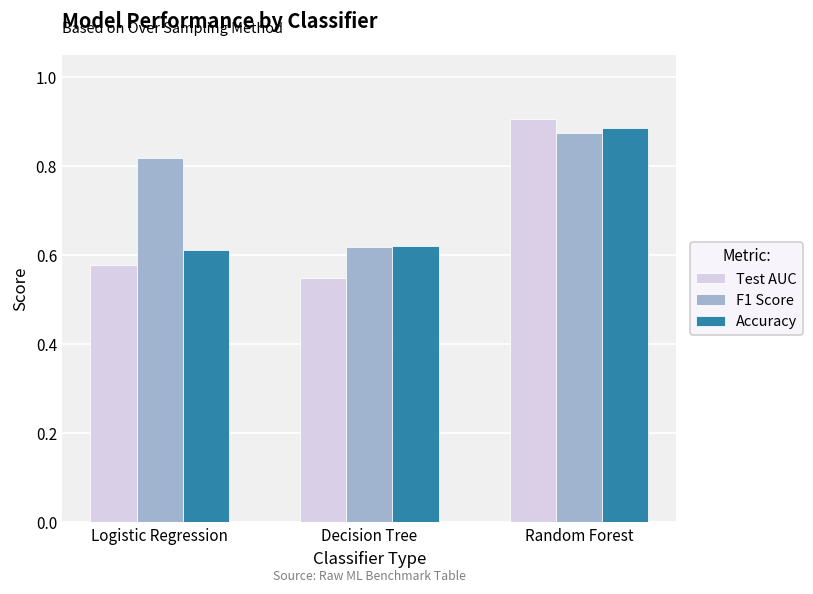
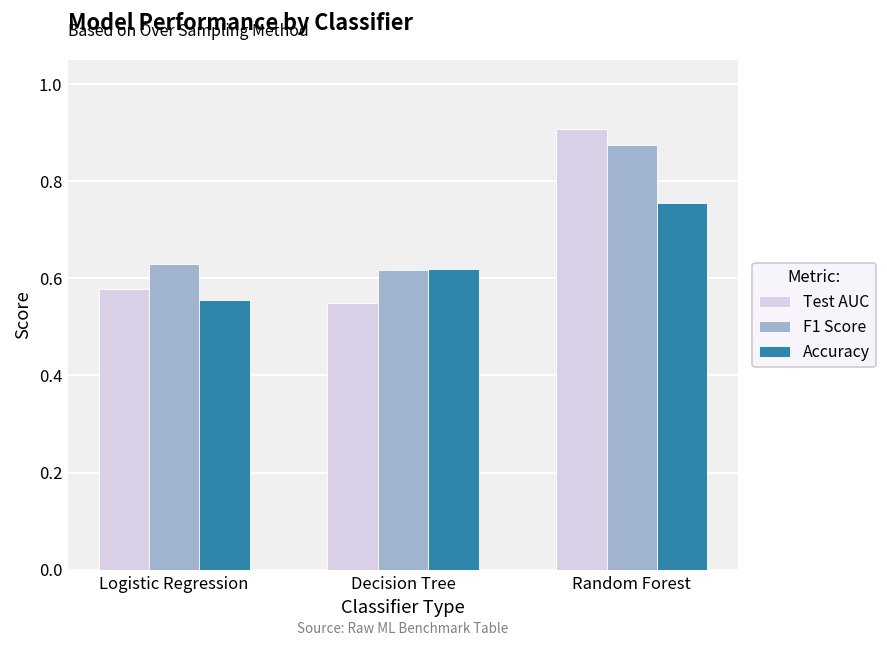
F1 Score, Logistic Regression: 0.82 -> 0.63
Accuracy, Logistic Regression: 0.61 -> 0.56
Accuracy, Random Forest: 0.89 -> 0.75
